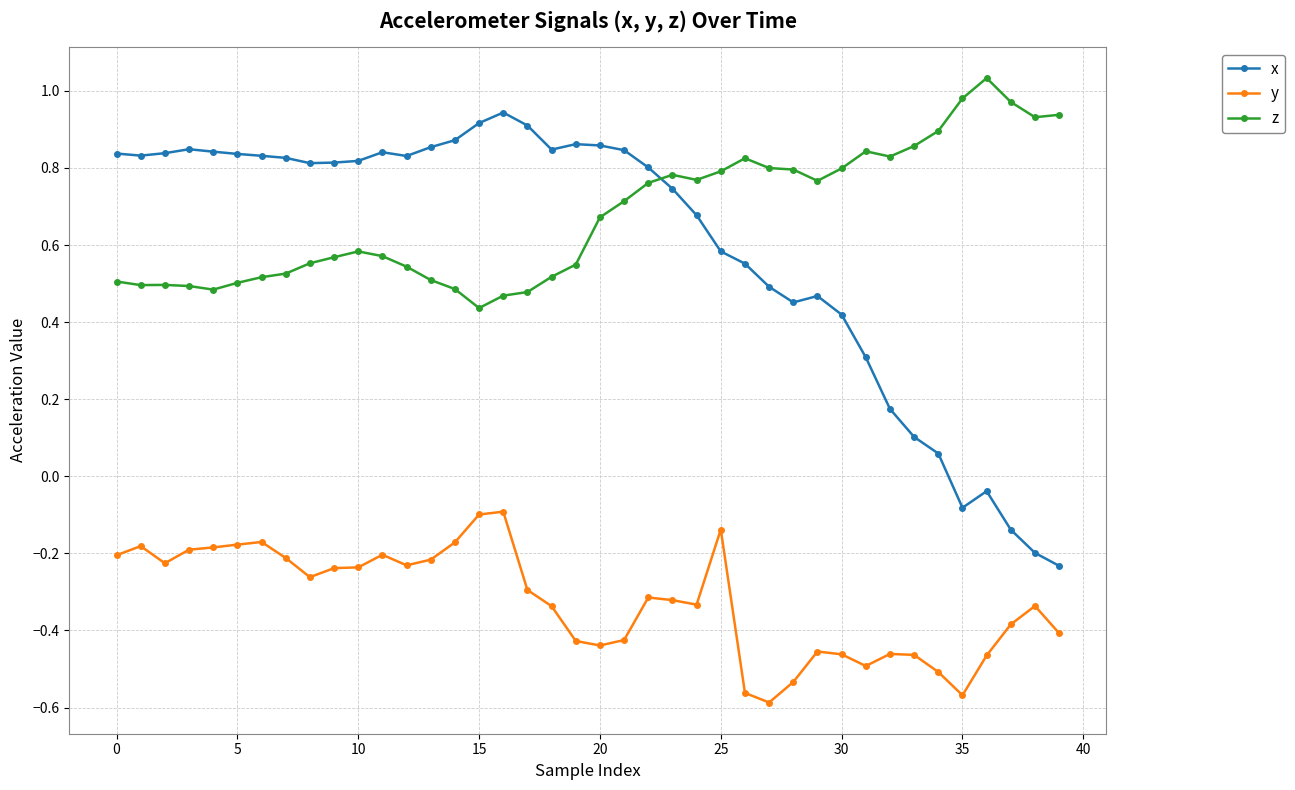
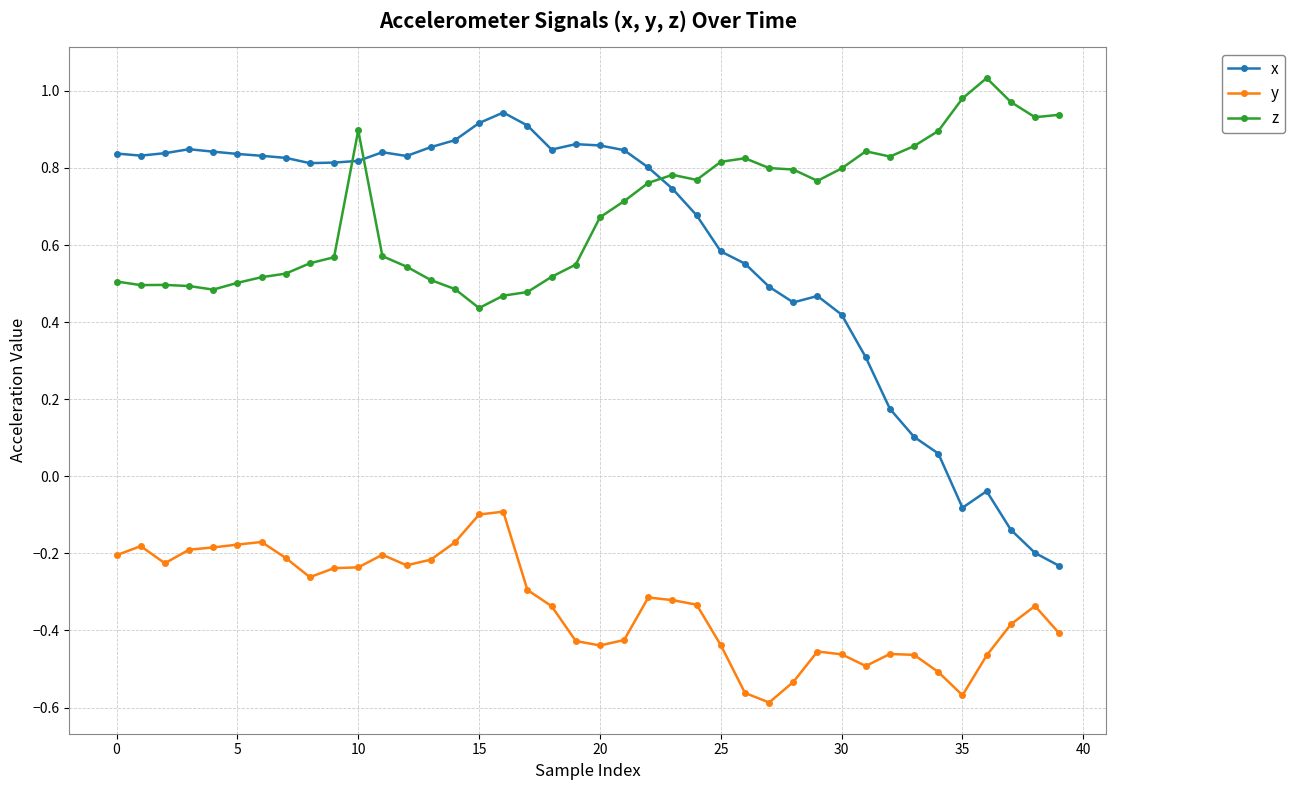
z, 10: 0.58 -> 0.90
y, 25: -0.14 -> -0.44
z, 25: 0.79 -> 0.82
